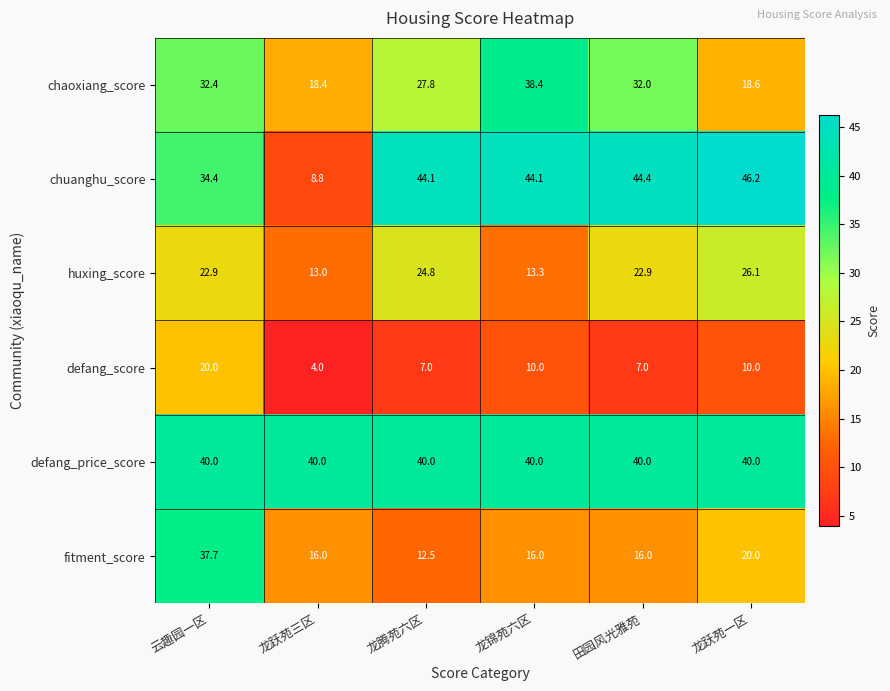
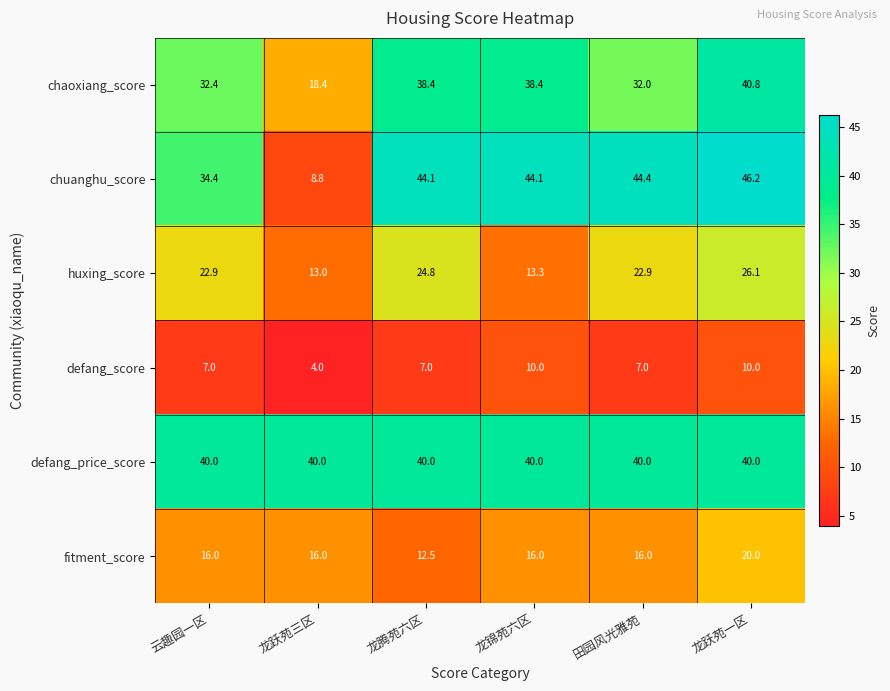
chaoxiang_score, 龙腾苑六区: 27.8 -> 38.4
chaoxiang_score, 龙跃苑一区: 18.6 -> 40.8
defang_score, 云趣园一区: 20.0 -> 7.0
fitment_score, 云趣园一区: 37.7 -> 16.0
